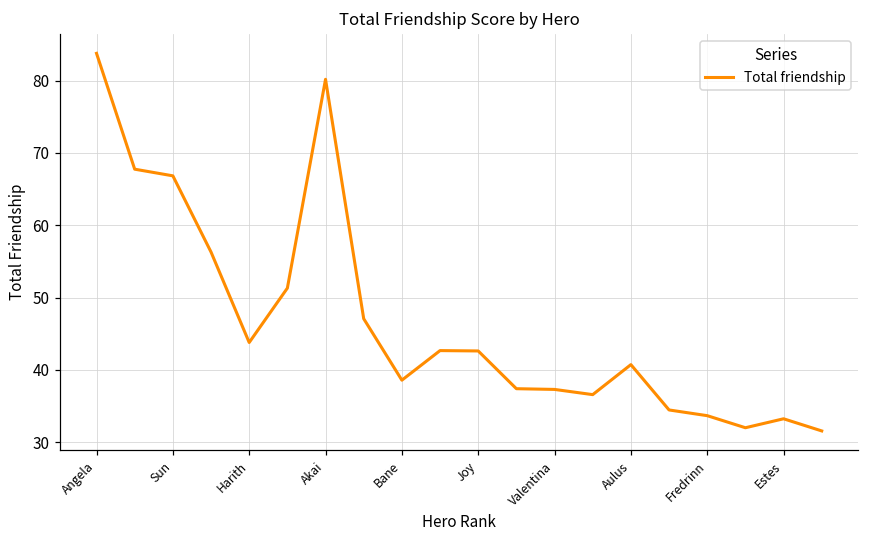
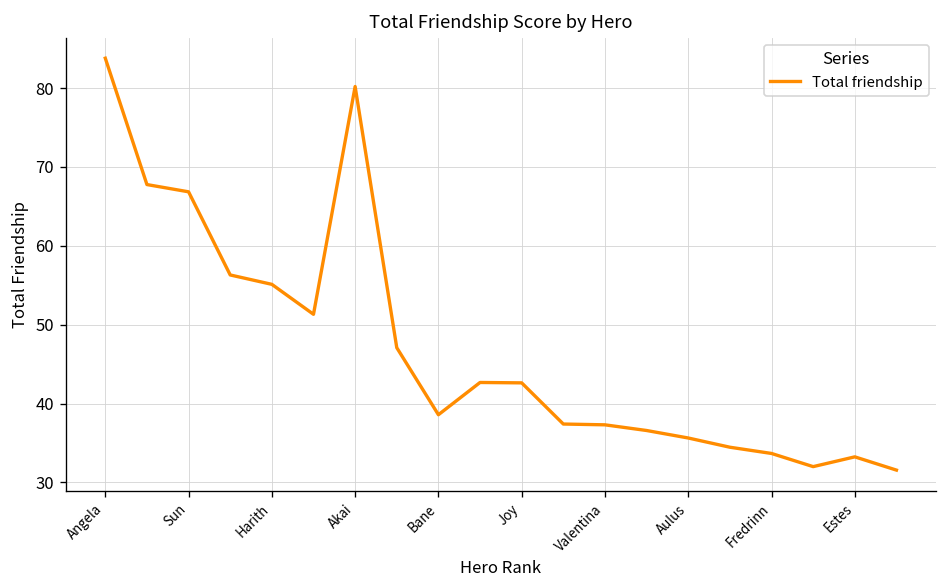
Harith: 44 -> 55
Aulus: 41 -> 36
